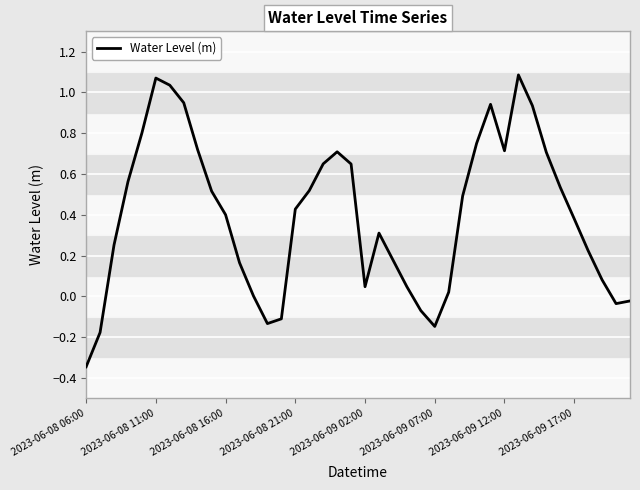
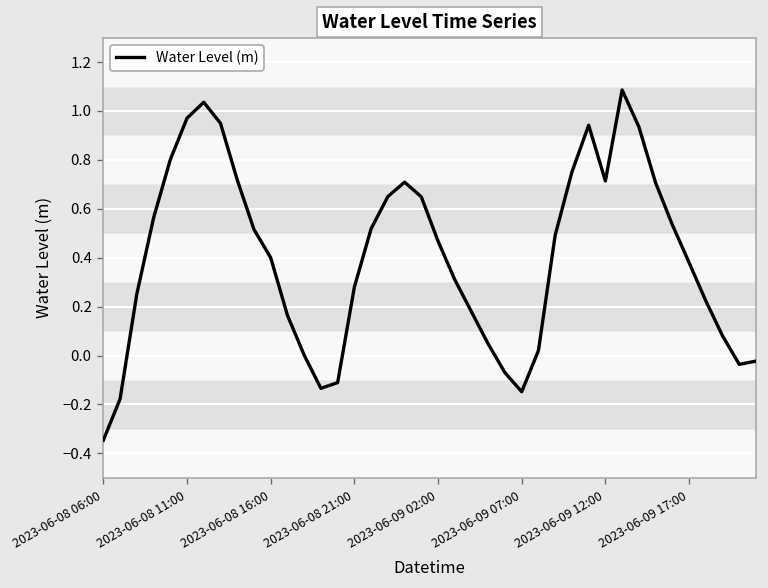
2023-06-08 11:00: 1.07 -> 0.97
2023-06-08 21:00: 0.43 -> 0.28
2023-06-09 02:00: 0.05 -> 0.47
